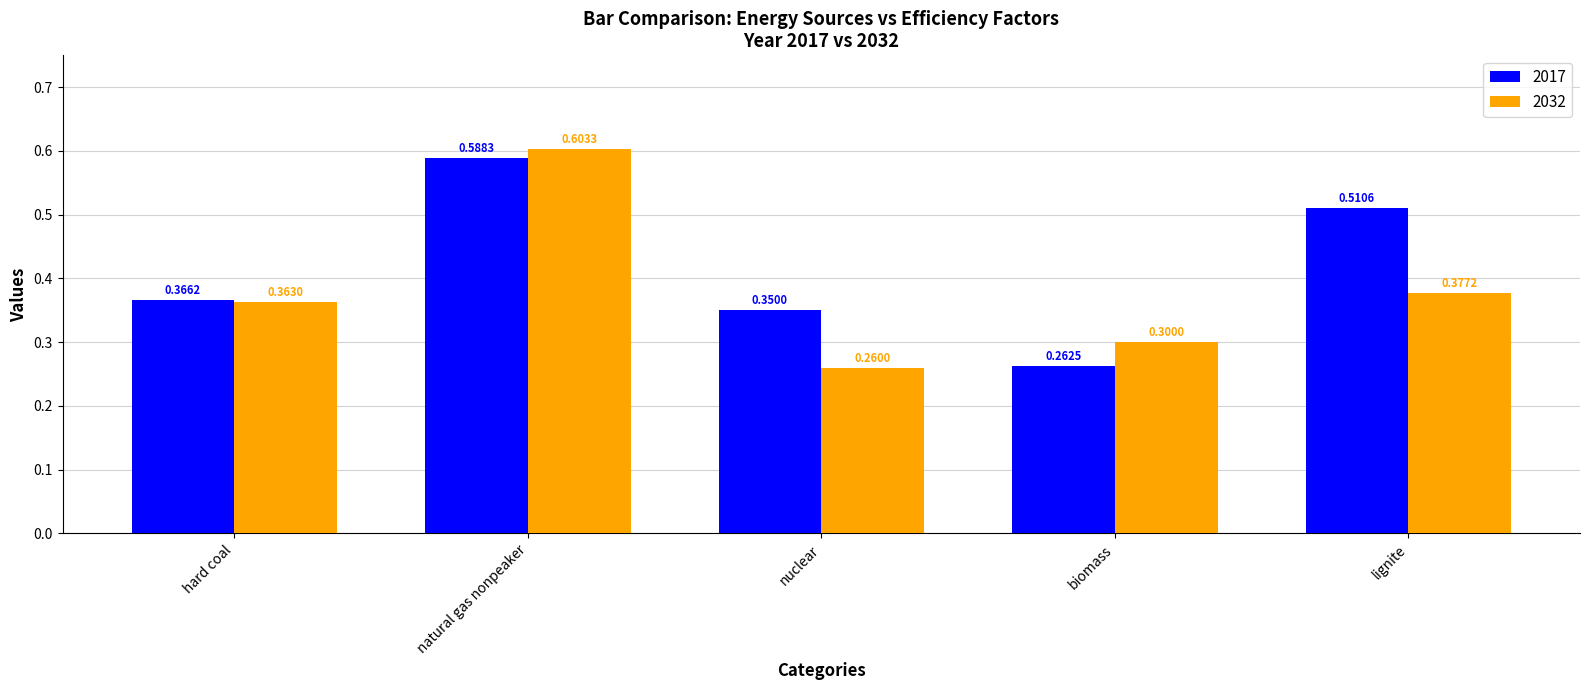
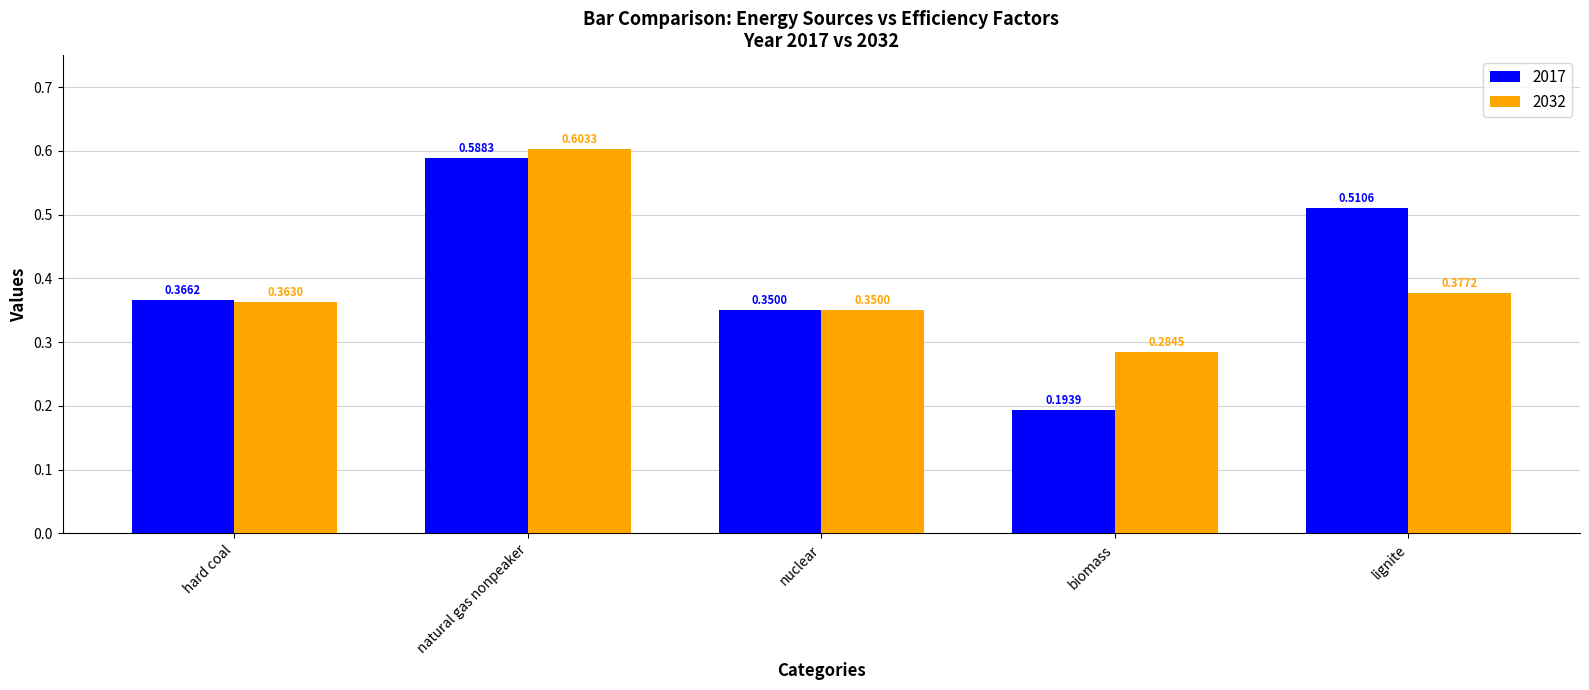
2032, nuclear: 0.2600 -> 0.3500
2017, biomass: 0.2625 -> 0.1939
2032, biomass: 0.3000 -> 0.2845
